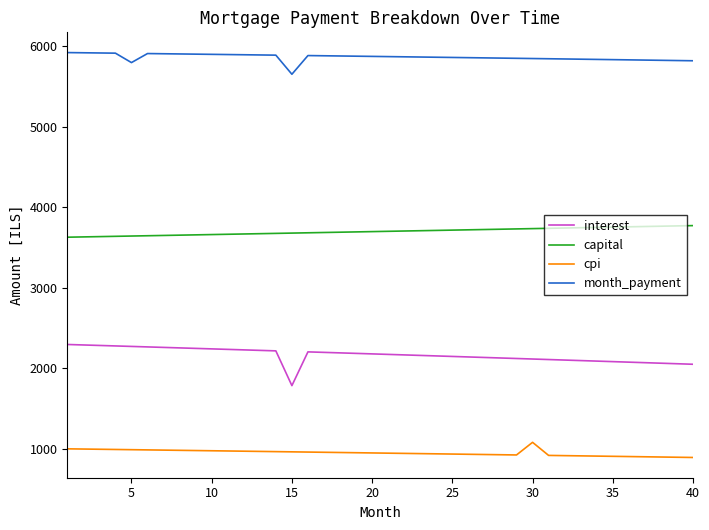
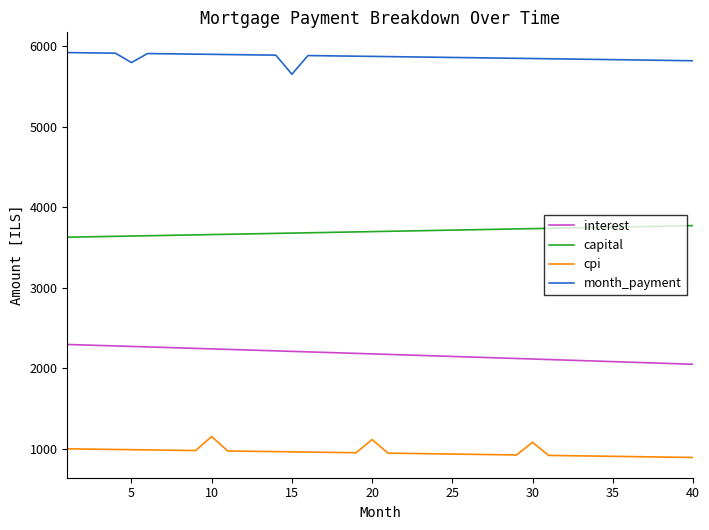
cpi, 10: 1000 -> 1200
interest, 15: 1800 -> 2200
cpi, 20: 900 -> 1100
